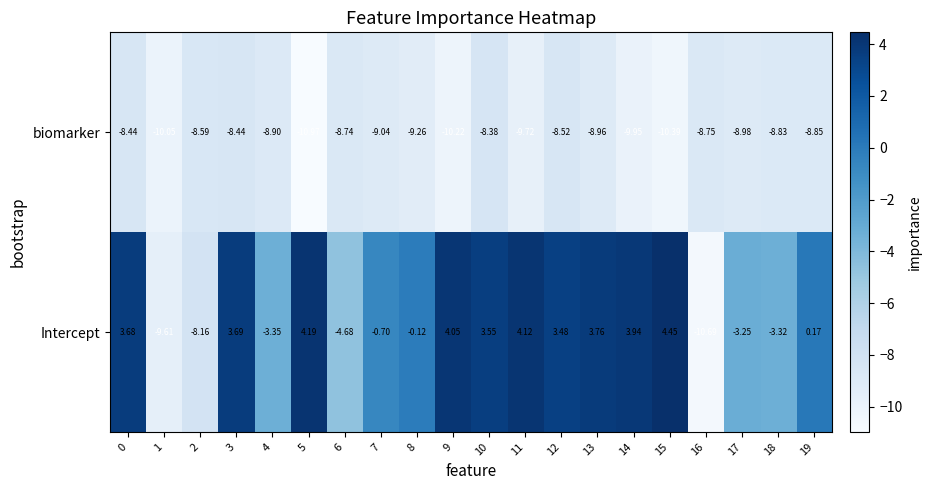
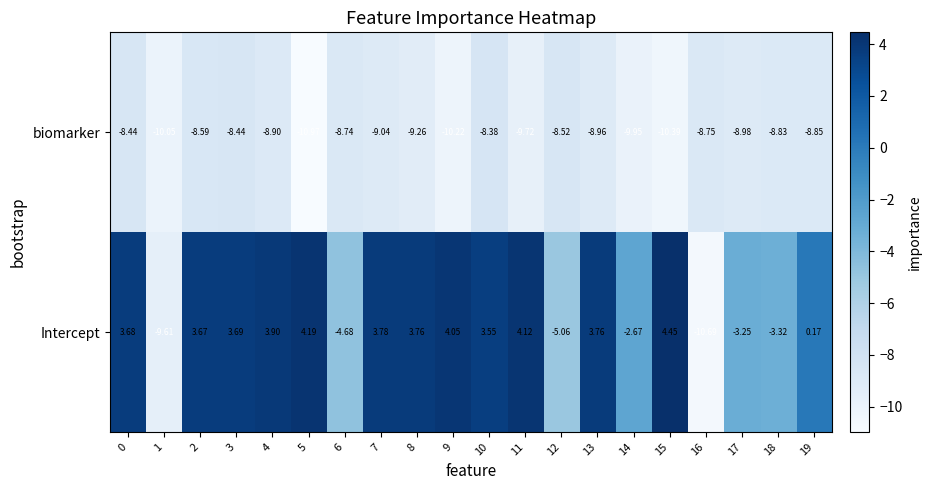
Intercept, 2: -8.16 -> 3.67
Intercept, 4: -3.35 -> 3.90
Intercept, 7: -0.70 -> 3.78
Intercept, 8: -0.12 -> 3.76
Intercept, 12: 3.48 -> -5.06
Intercept, 14: 3.94 -> -2.67
